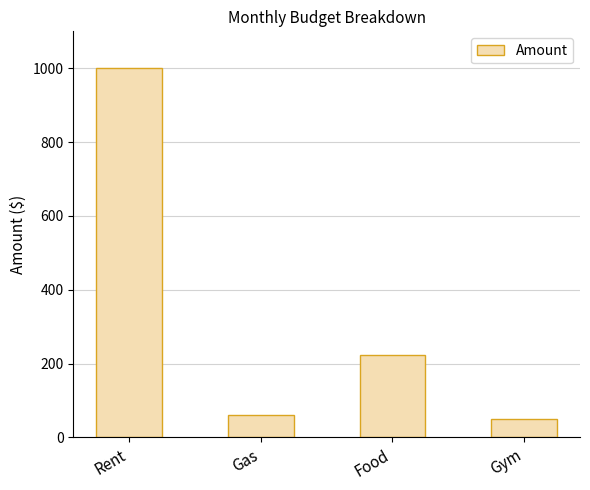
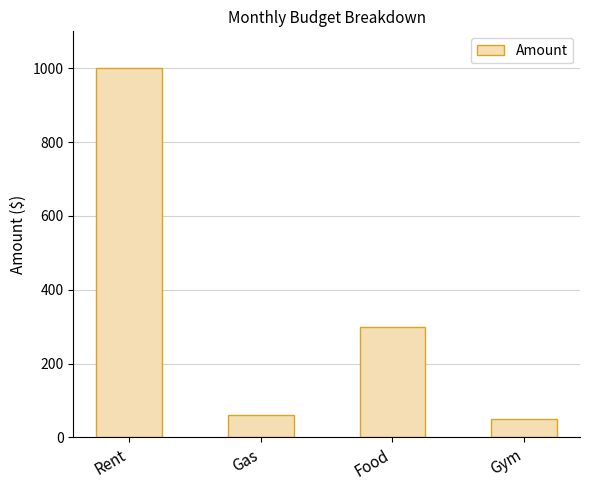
Food: 220 -> 300
